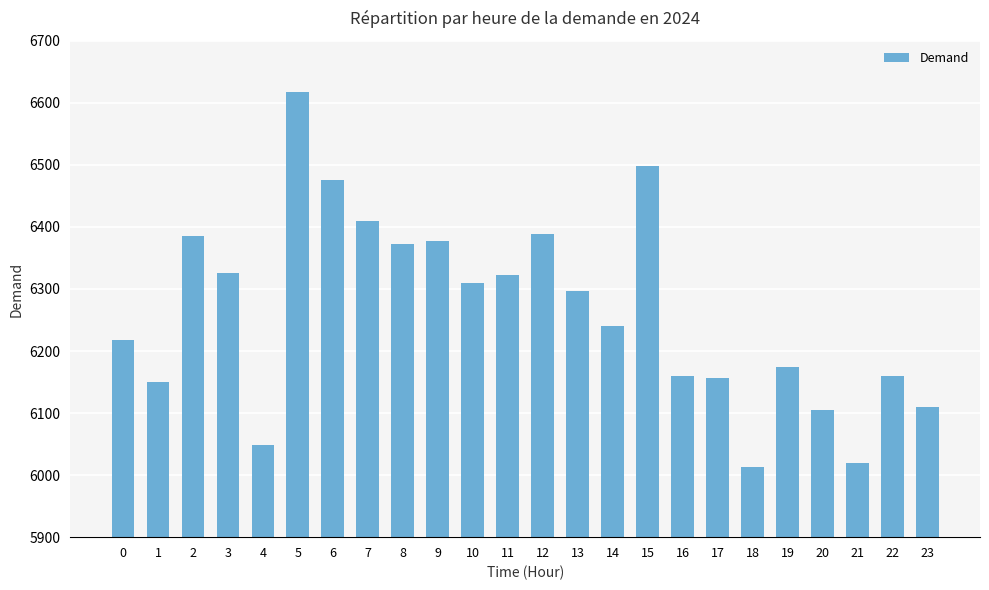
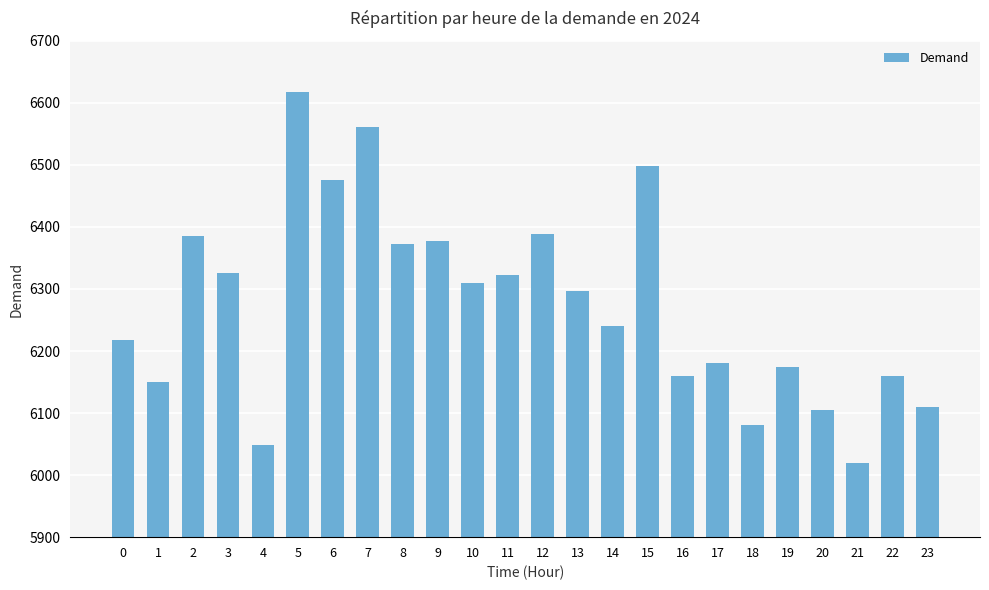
7: 6410 -> 6560
17: 6160 -> 6180
18: 6010 -> 6080
